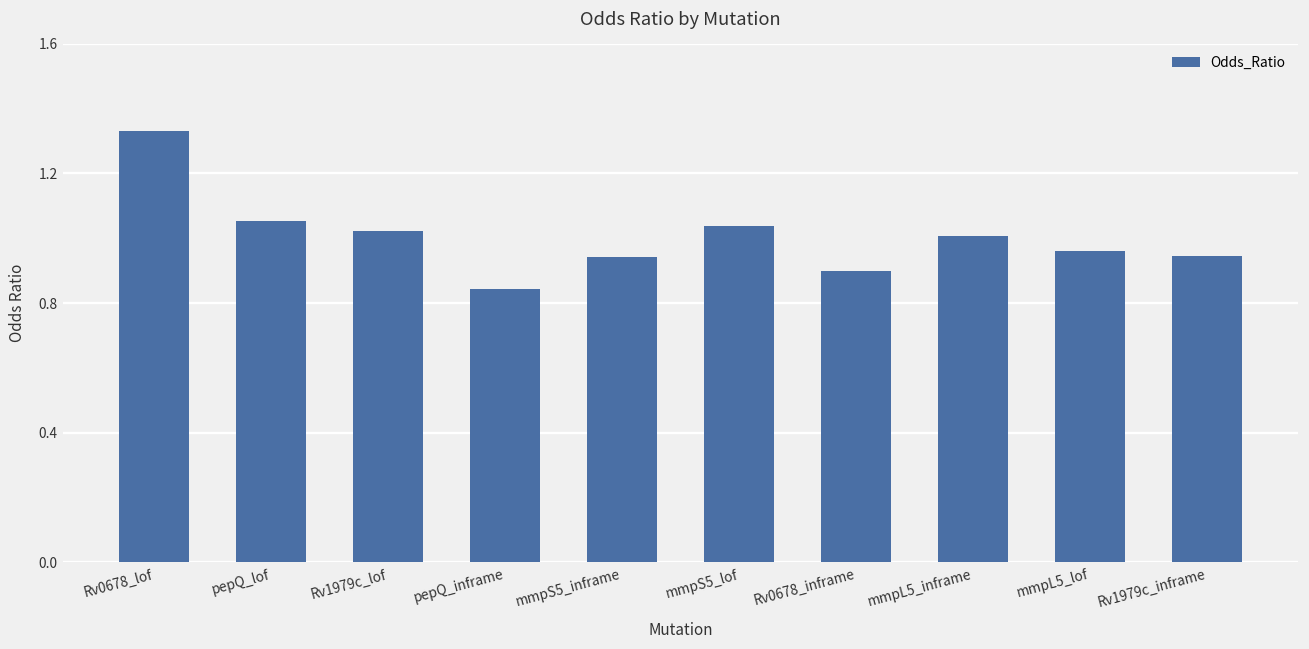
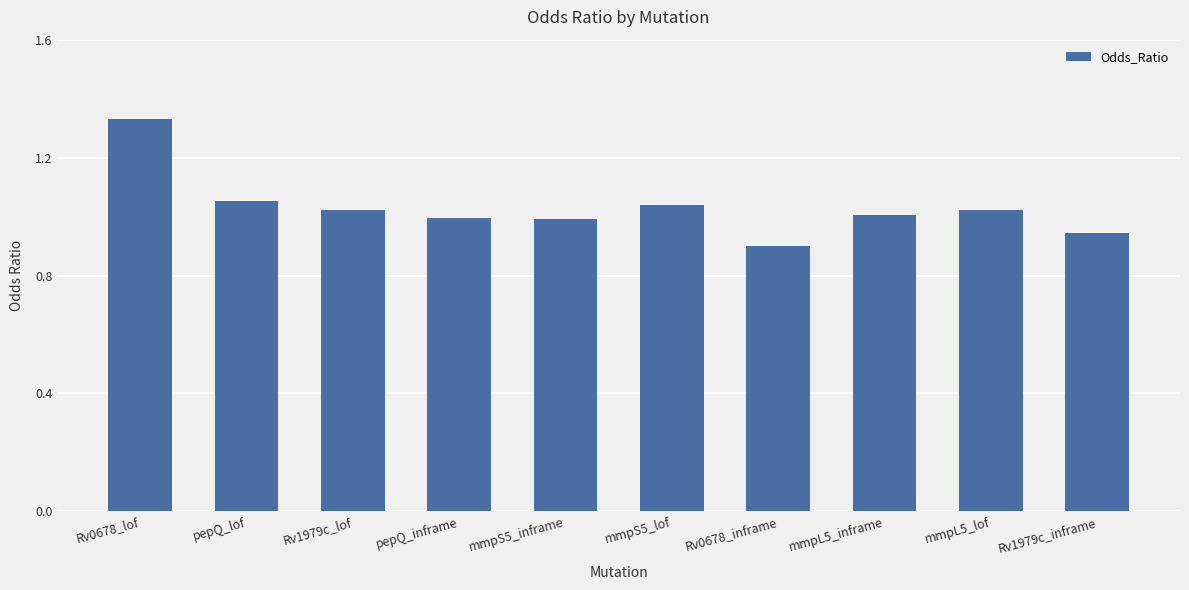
pepQ_inframe: 0.84 -> 0.99
mmpS5_inframe: 0.94 -> 0.99
mmpL5_lof: 0.96 -> 1.02
